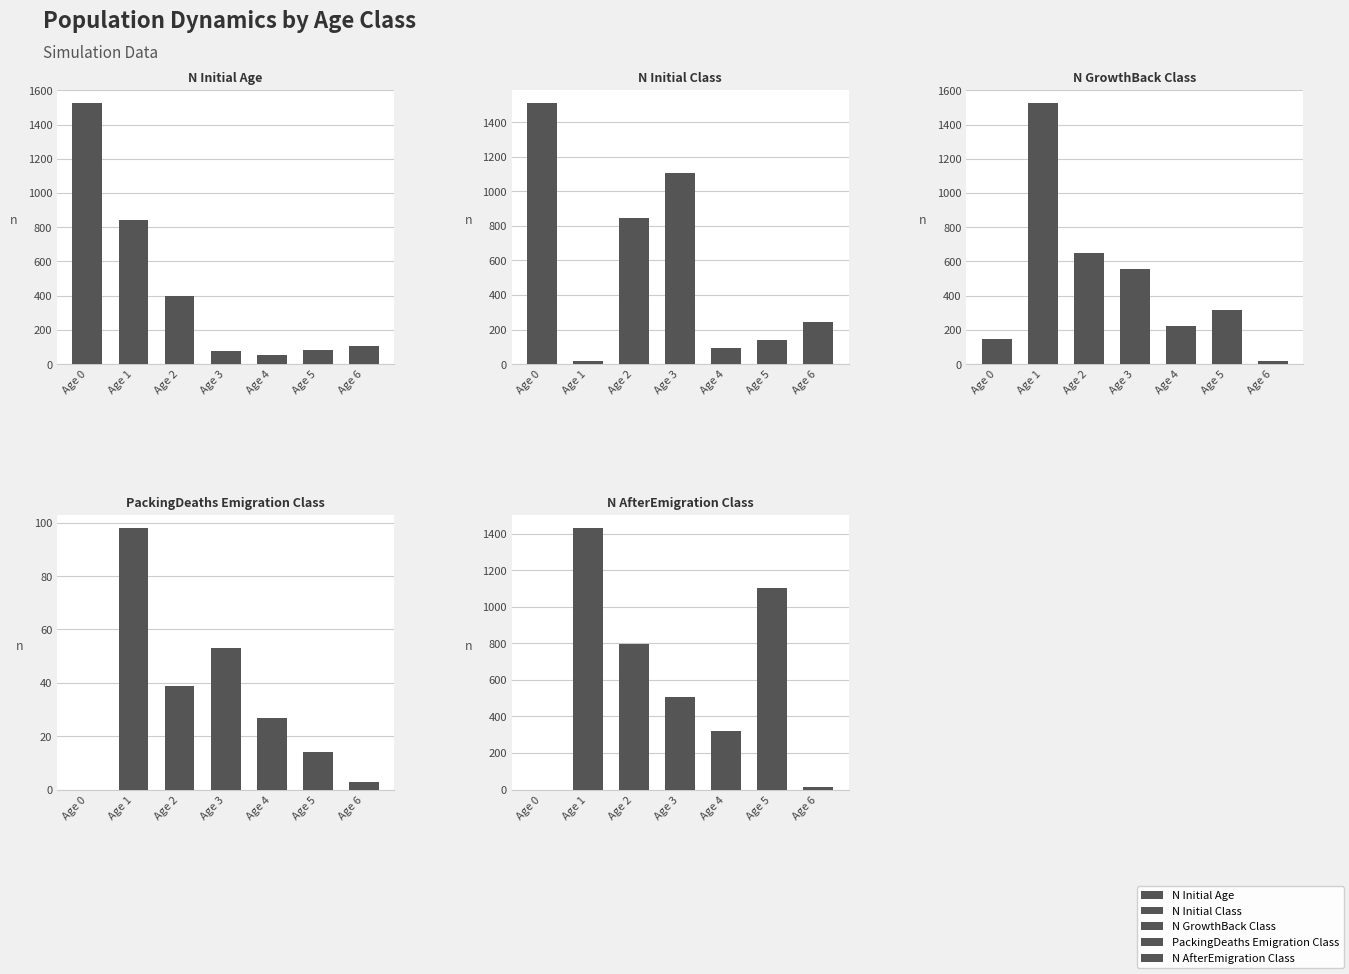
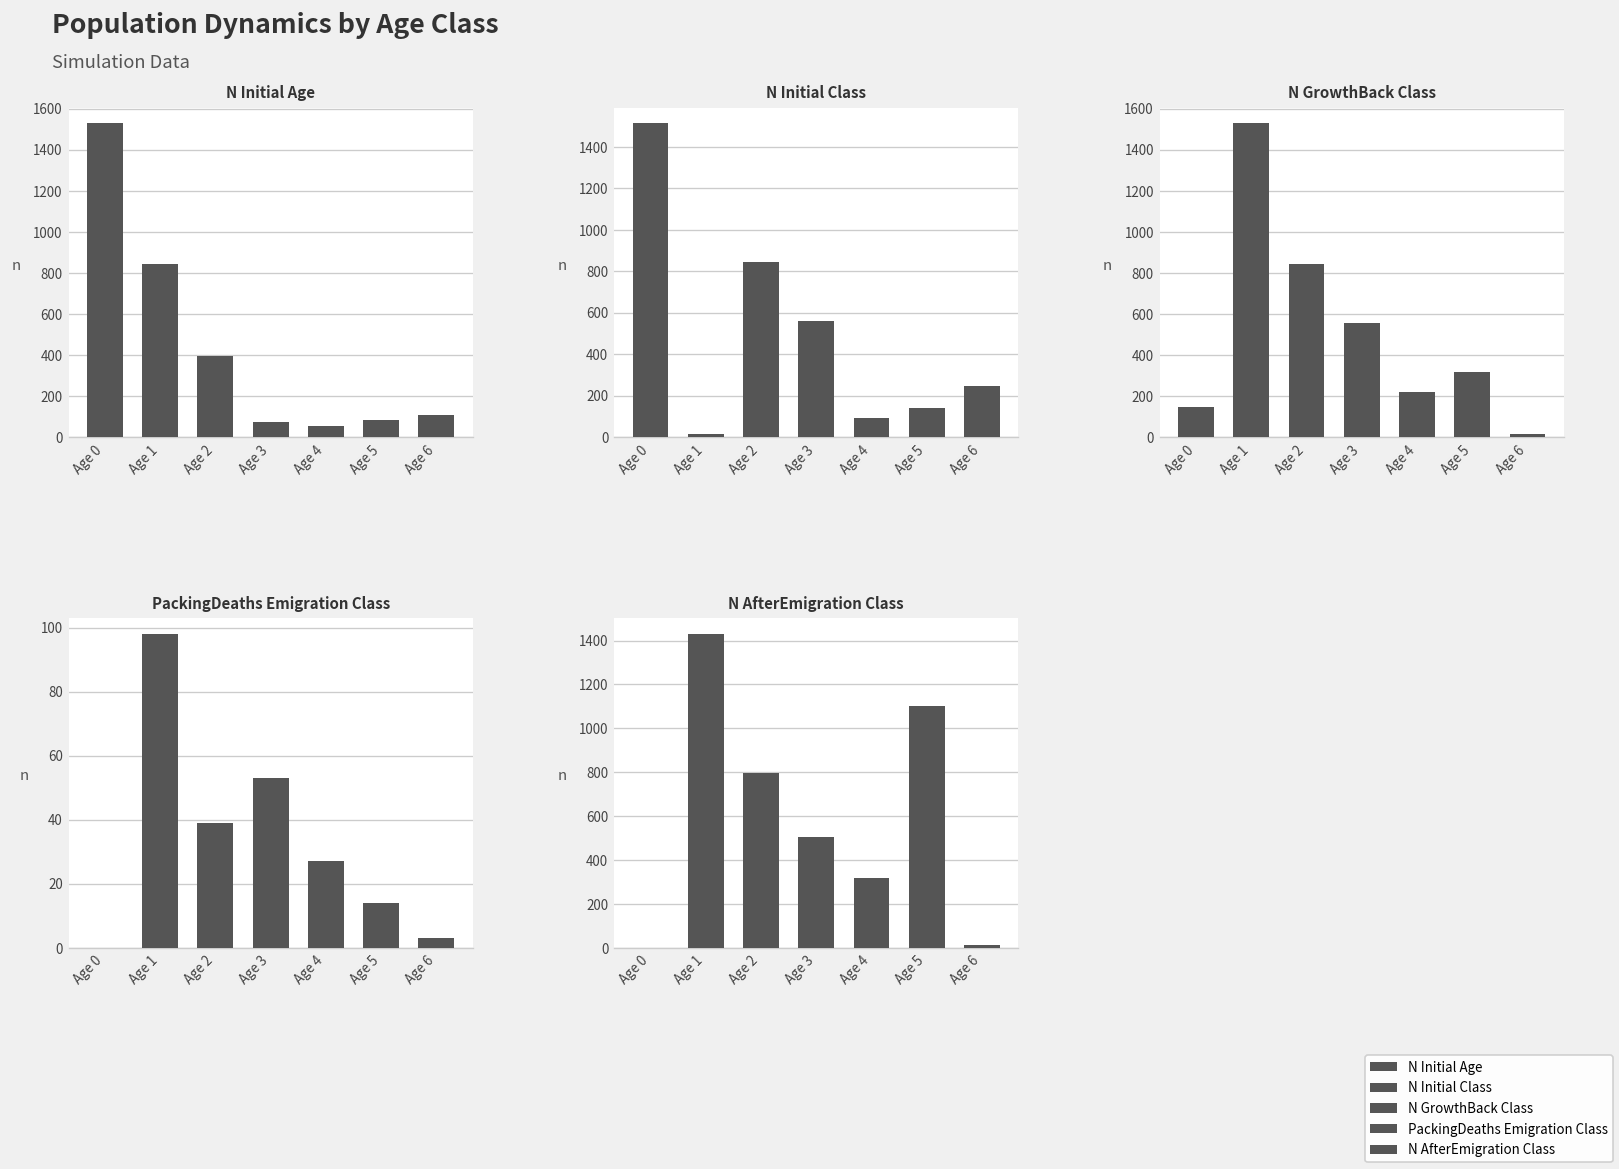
N Initial Class, Age 3: 1110 -> 560
N GrowthBack Class, Age 2: 650 -> 840
